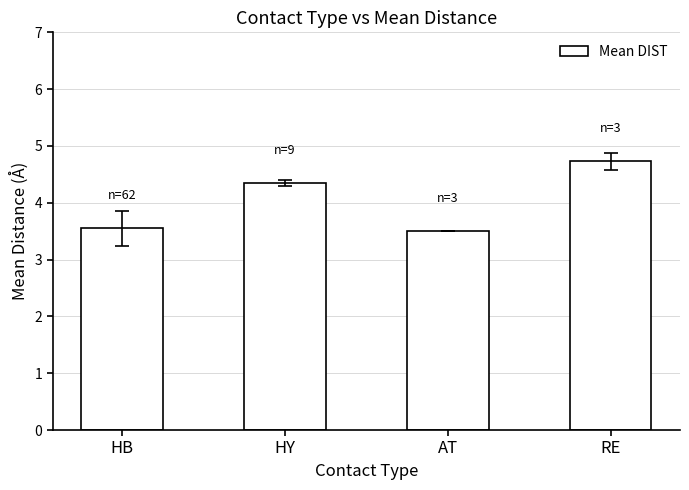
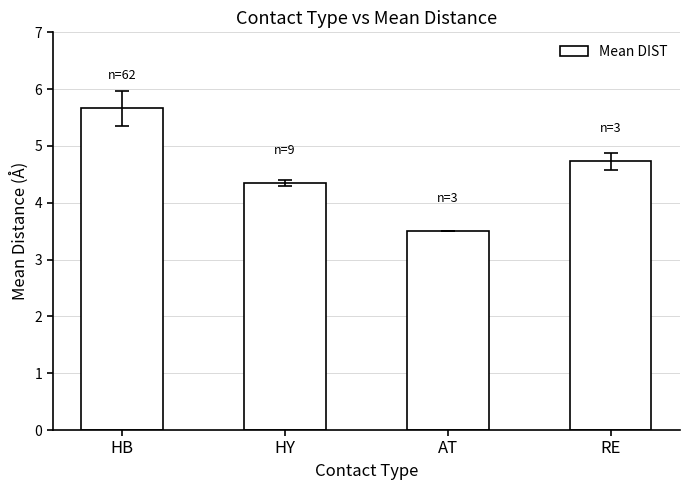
Mean DIST, HB: 3.6 -> 5.7
